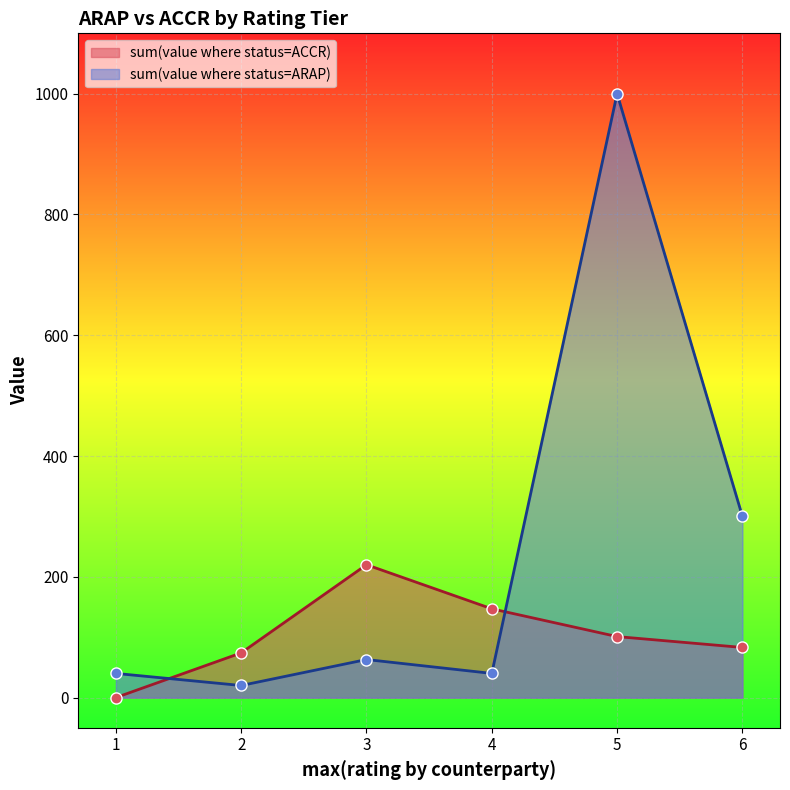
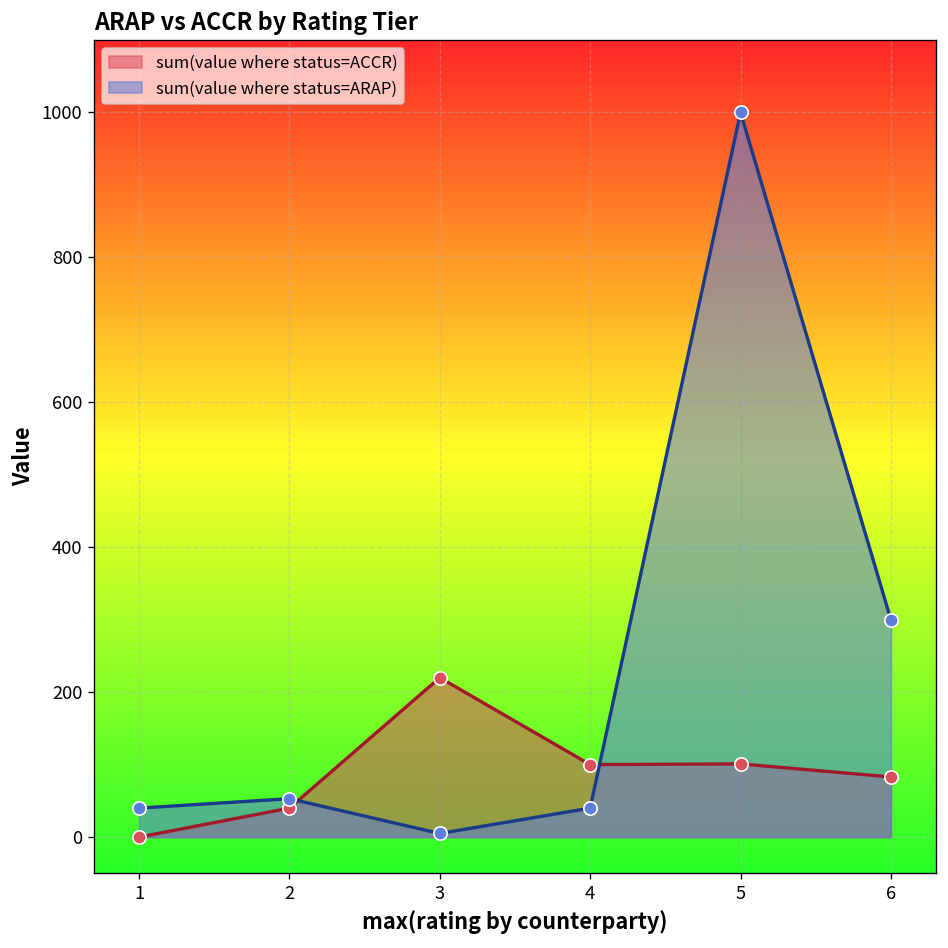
sum(value where status=ACCR), 2: 70 -> 40
sum(value where status=ARAP), 2: 20 -> 50
sum(value where status=ARAP), 3: 60 -> 10
sum(value where status=ACCR), 4: 150 -> 100
